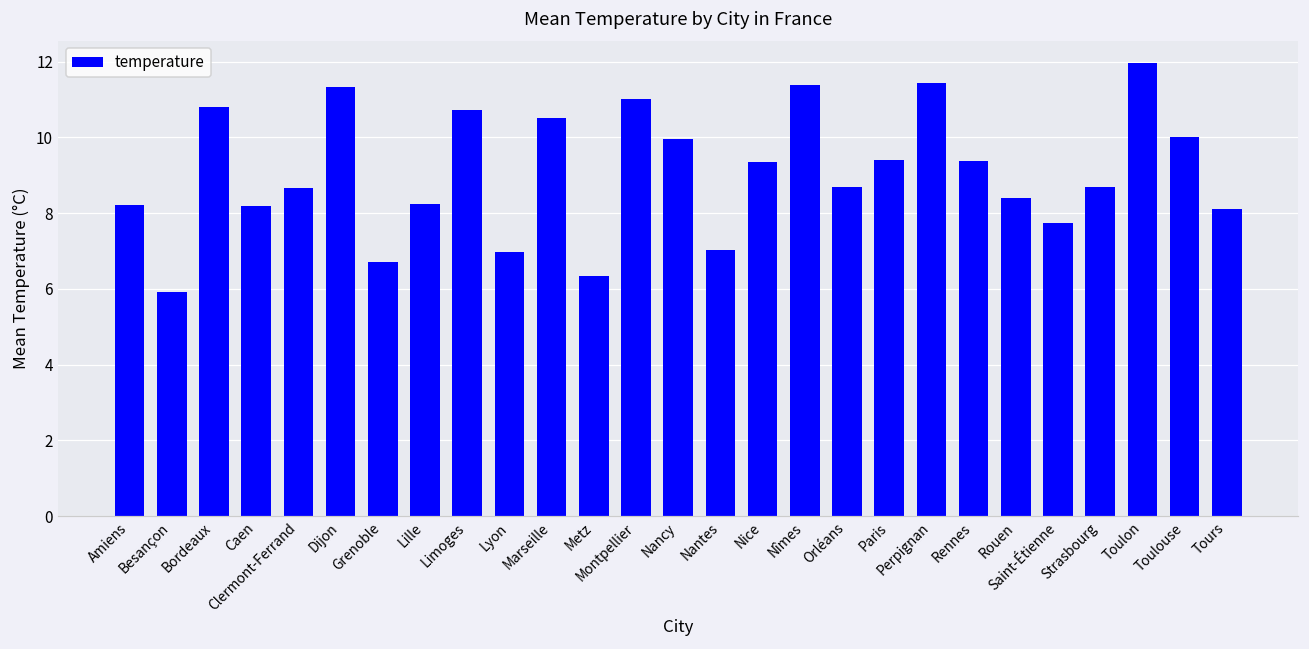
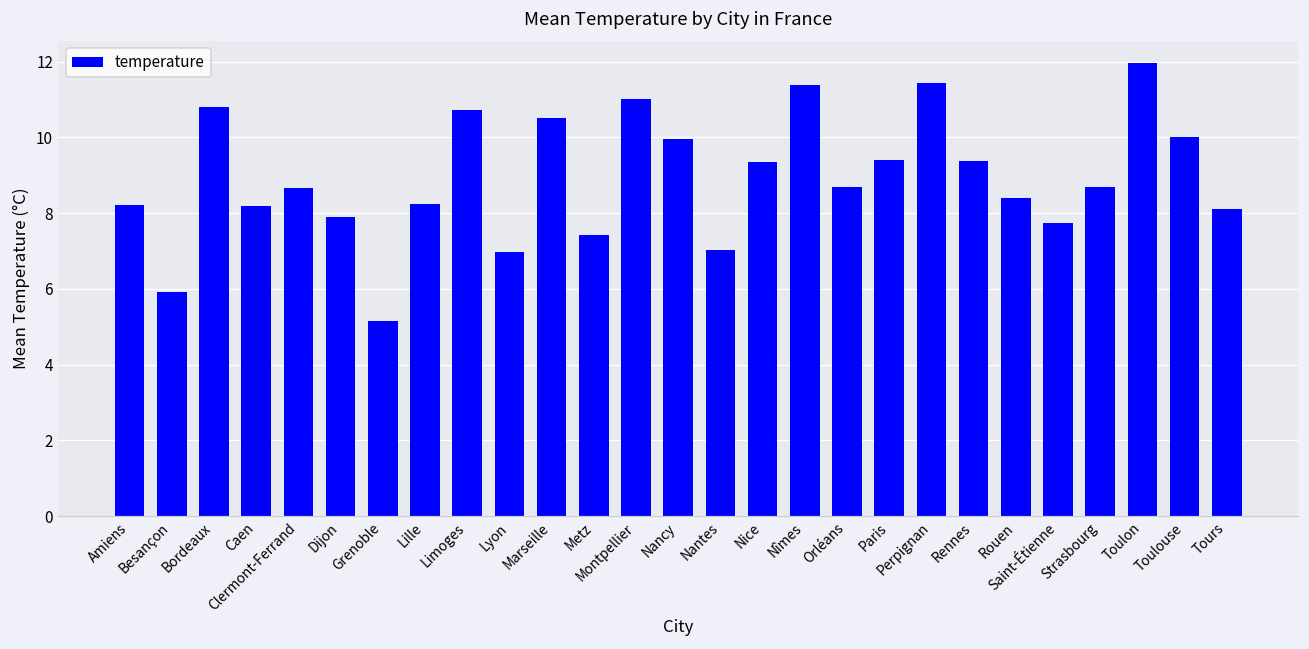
Dijon: 11.3 -> 7.9
Grenoble: 6.7 -> 5.2
Metz: 6.3 -> 7.4
